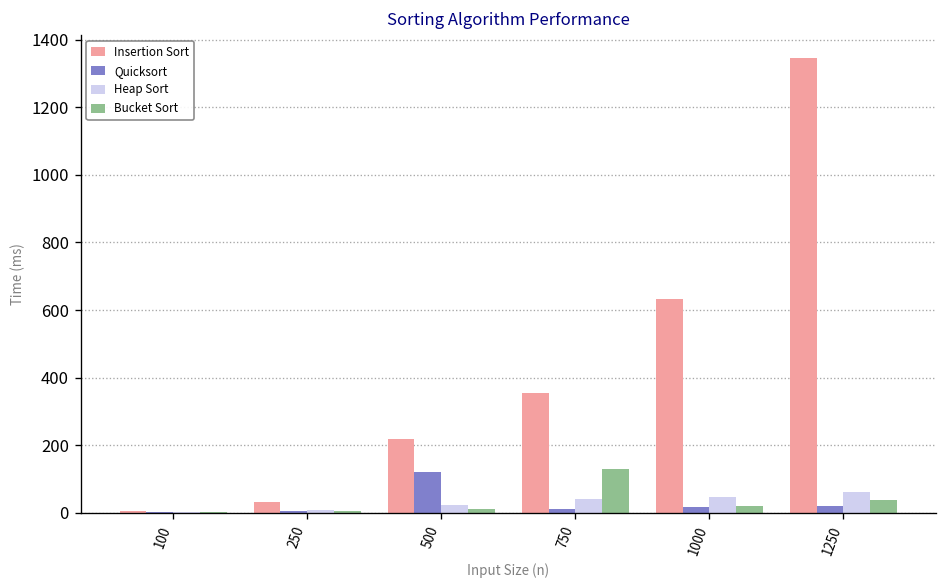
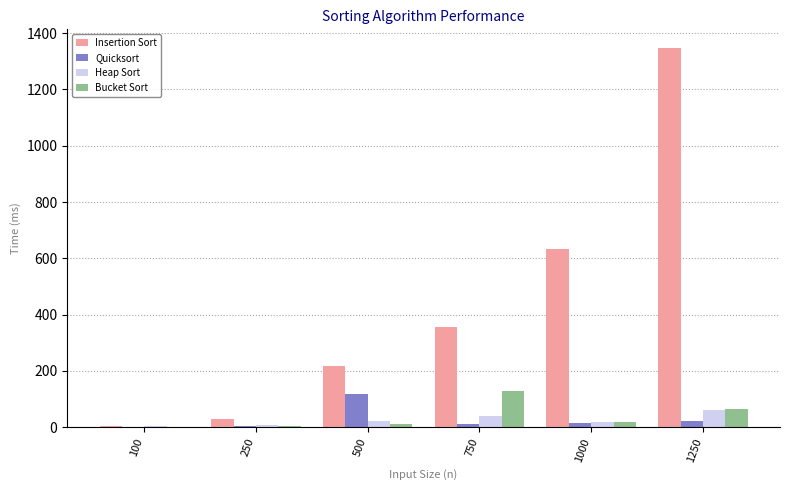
Heap Sort, 1000: 50 -> 20
Bucket Sort, 1250: 40 -> 70
